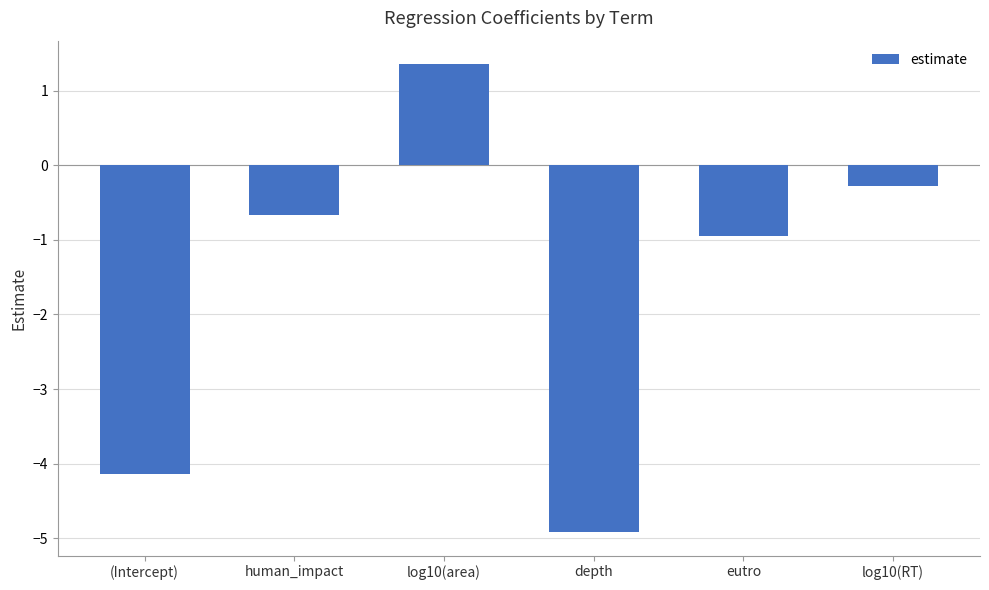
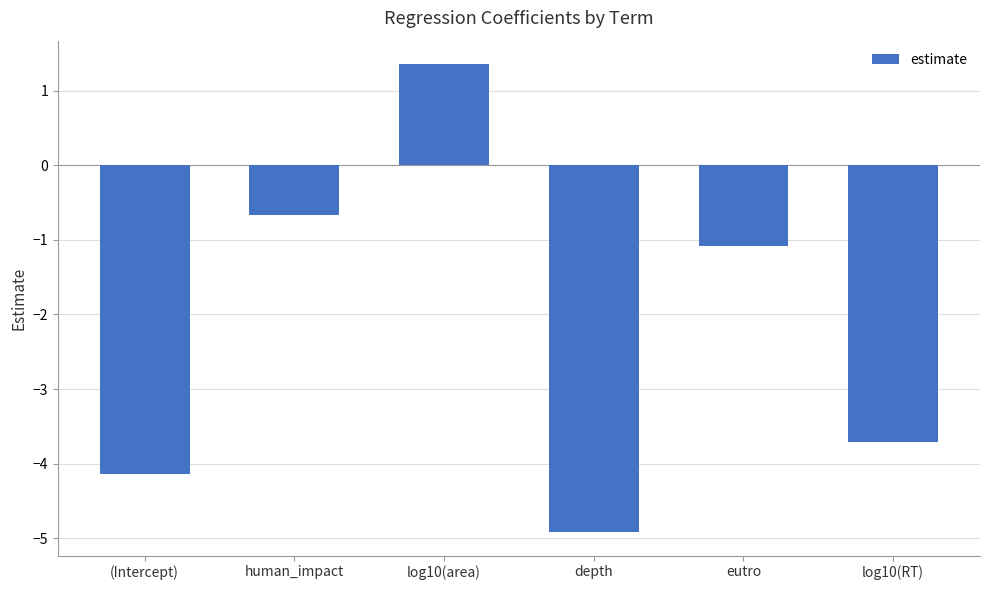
eutro: -0.9 -> -1.1
log10(RT): -0.3 -> -3.7
